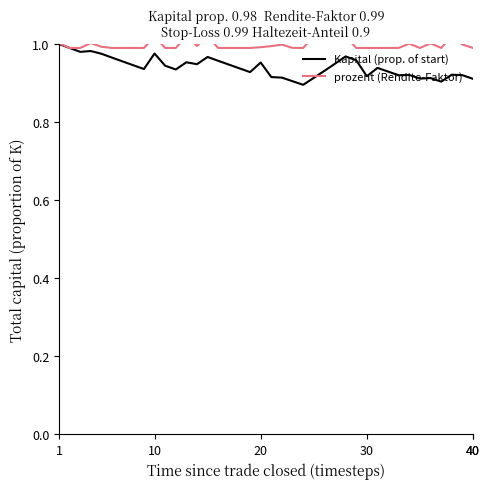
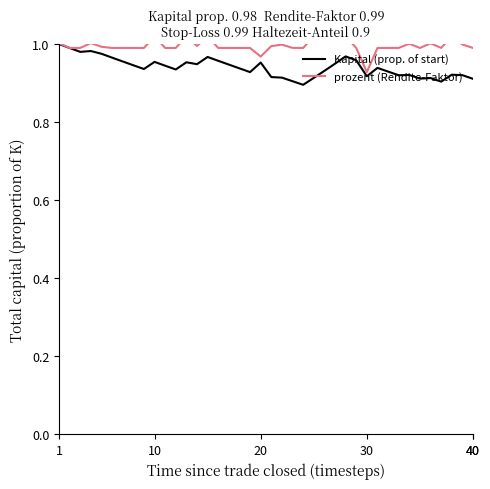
Kapital (prop. of start), 10: 0.98 -> 0.95
prozent (Rendite-Faktor), 20: 0.99 -> 0.97
prozent (Rendite-Faktor), 30: 0.99 -> 0.93
